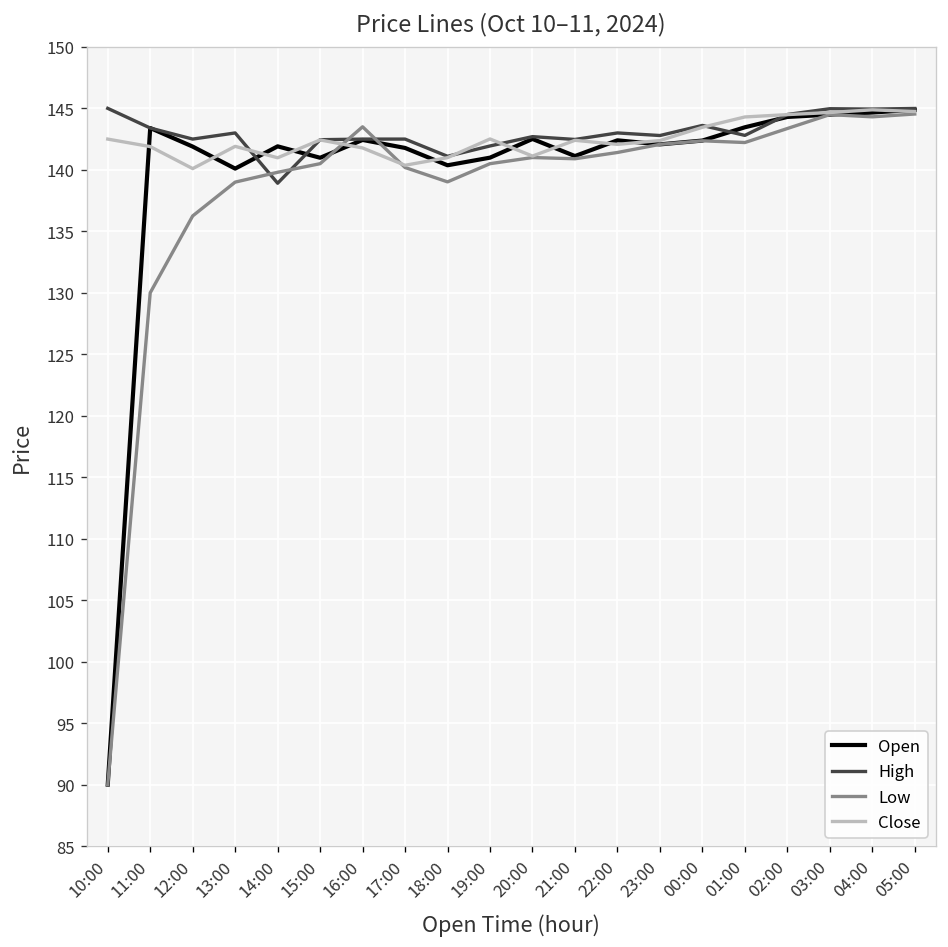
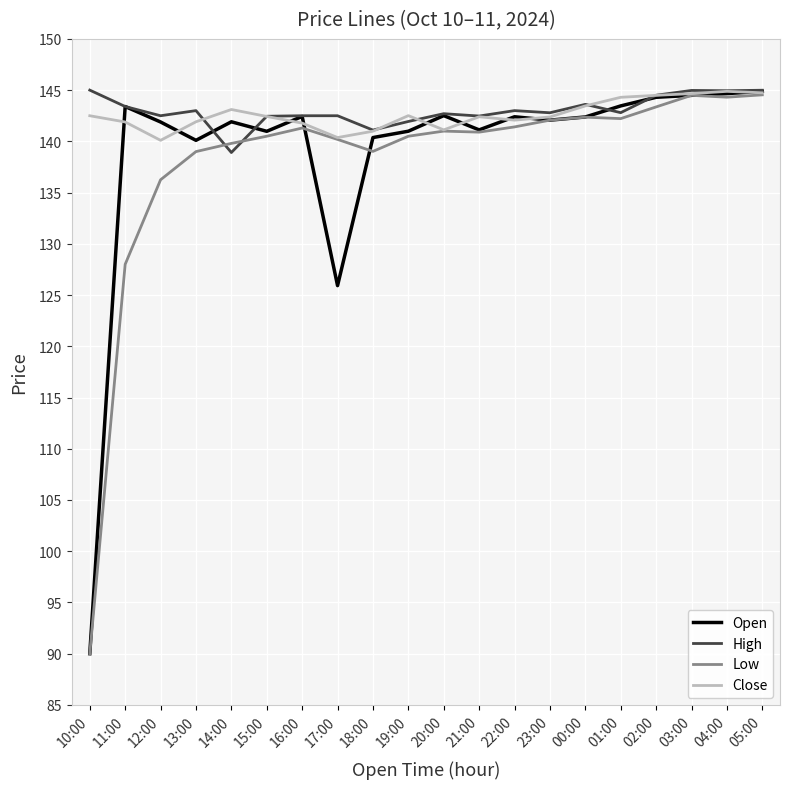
Low, 11:00: 130 -> 128
Close, 14:00: 141.0 -> 143.1
Low, 16:00: 143.5 -> 141.3
Open, 17:00: 141.8 -> 125.9
